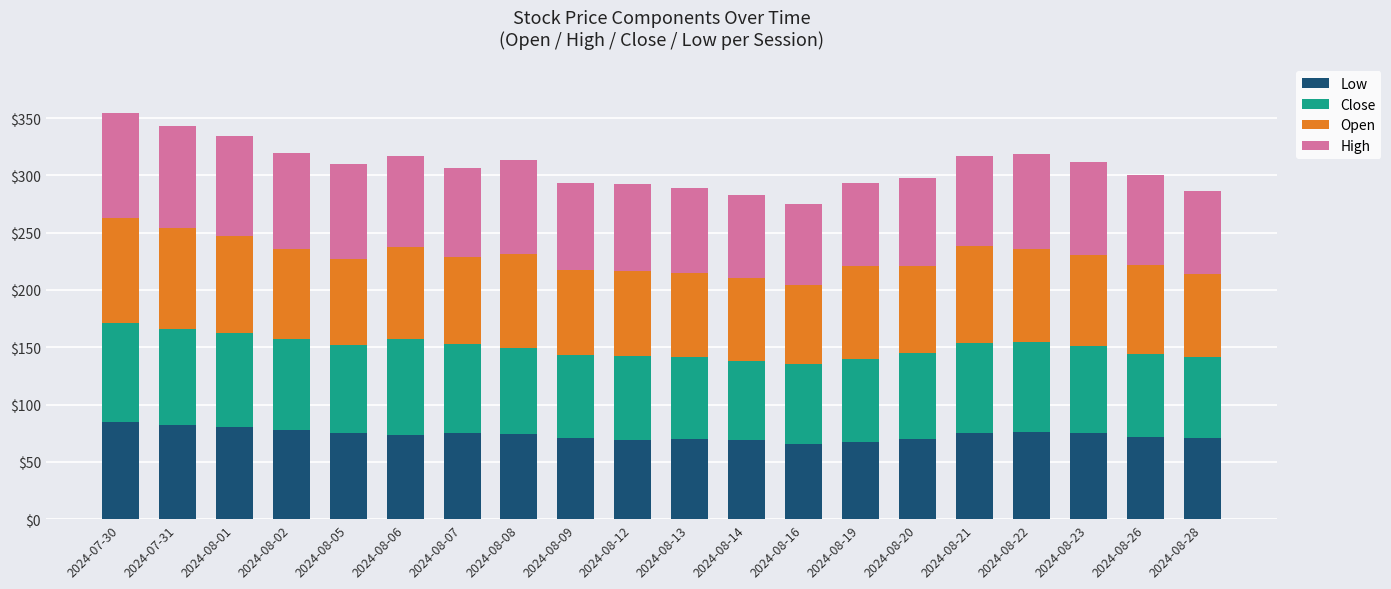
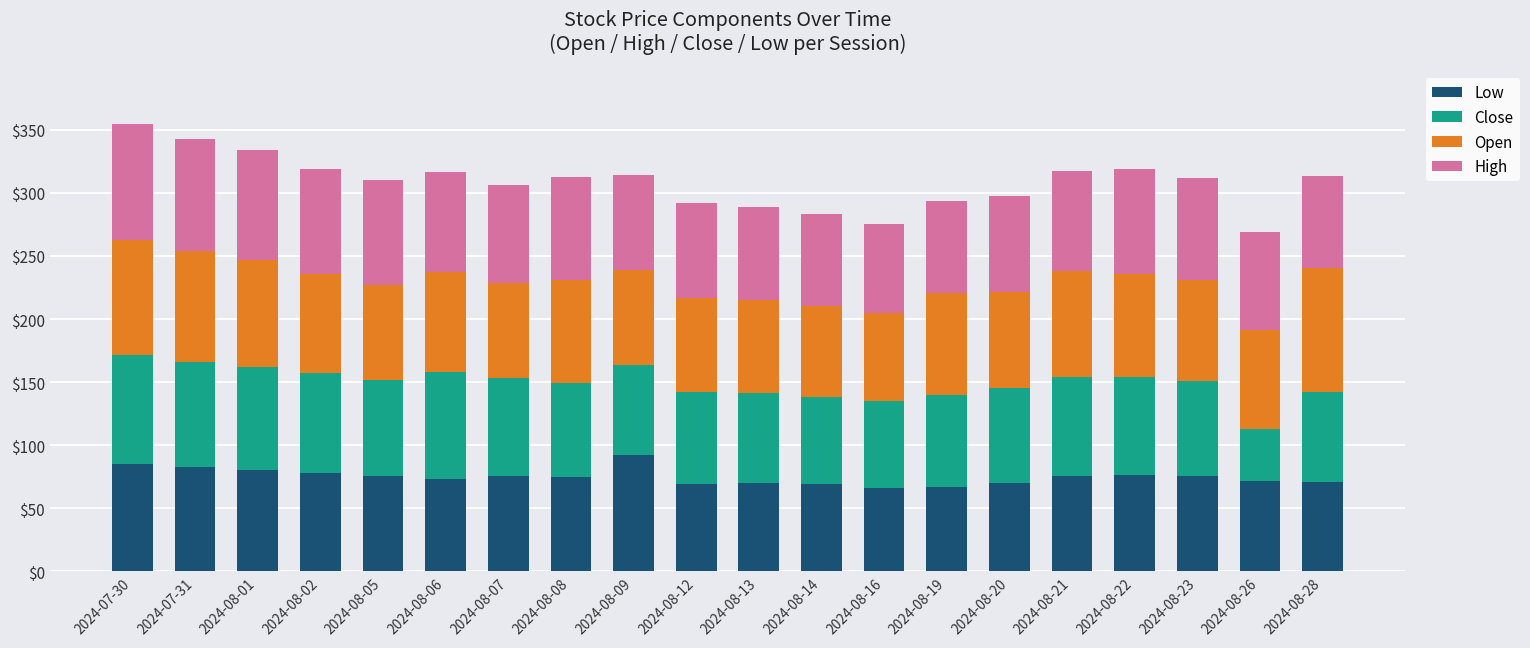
Low, 2024-08-09: $71 -> $92
Close, 2024-08-26: $72 -> $41
Open, 2024-08-28: $72 -> $99
